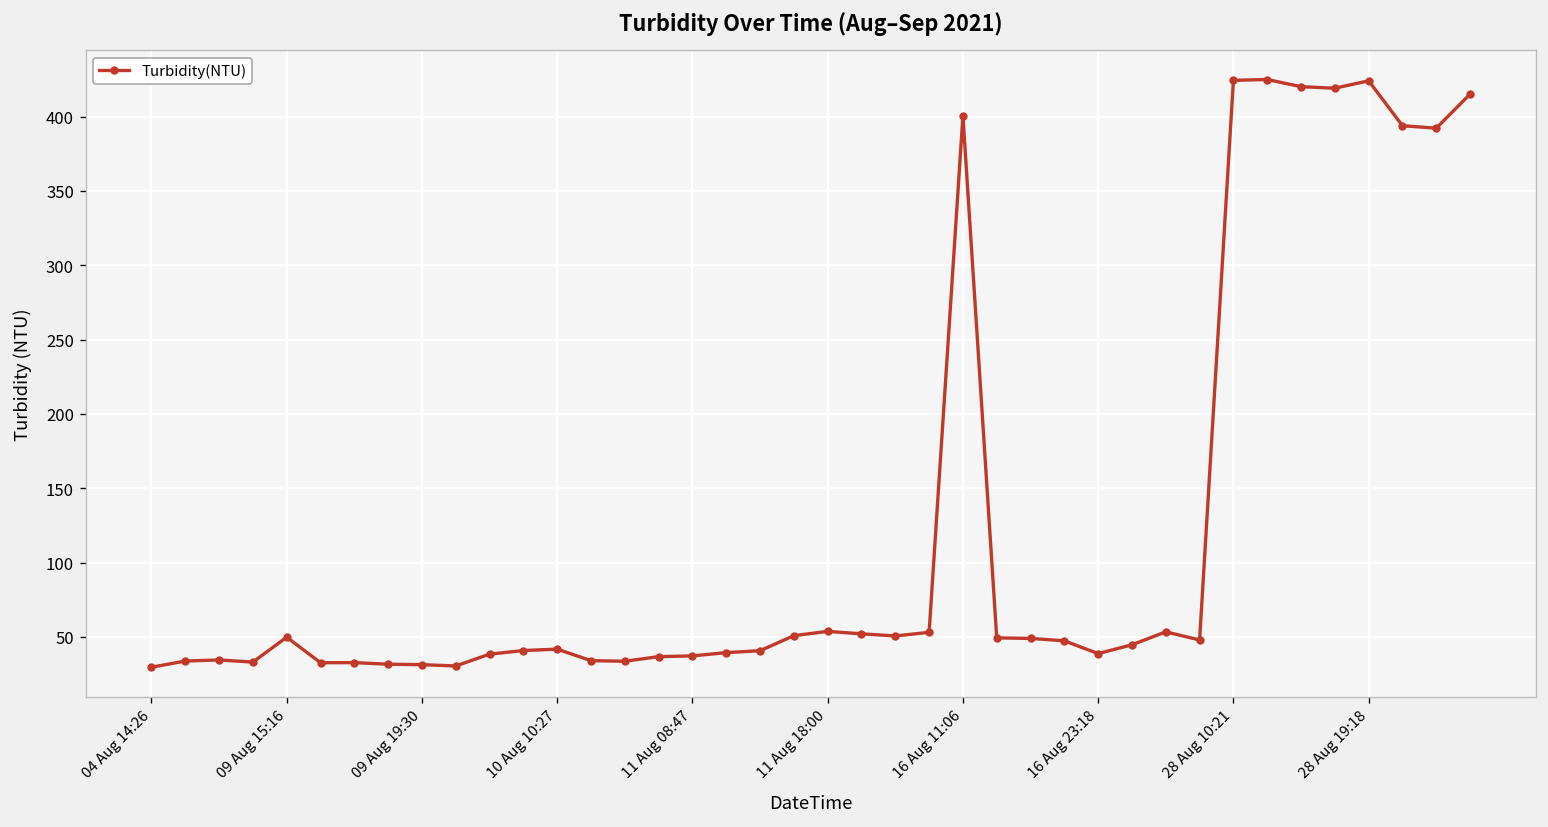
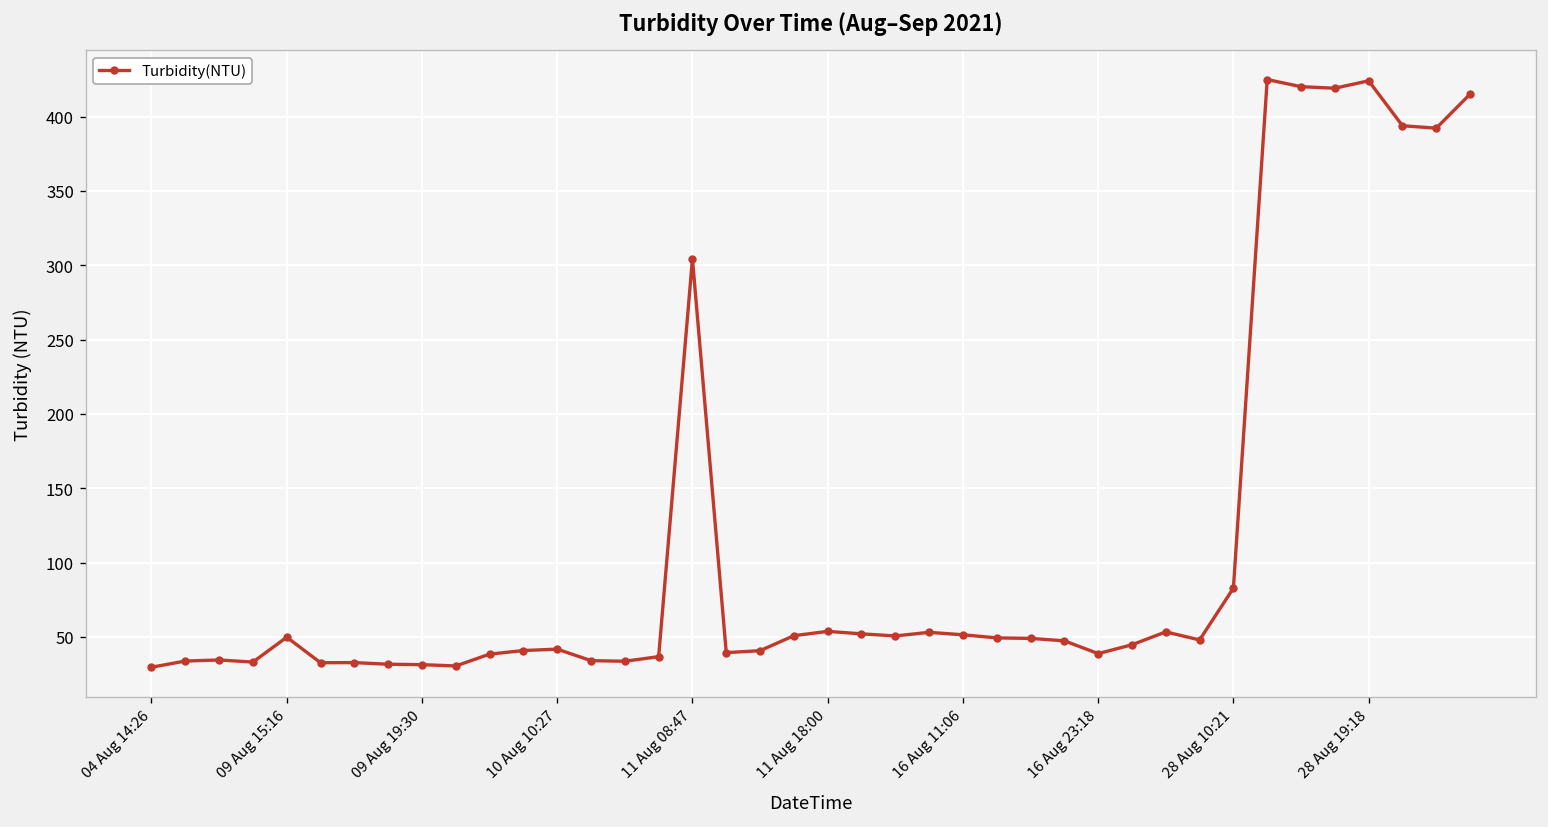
11 Aug 08:47: 37 -> 304
16 Aug 11:06: 401 -> 51
28 Aug 10:21: 424 -> 83
